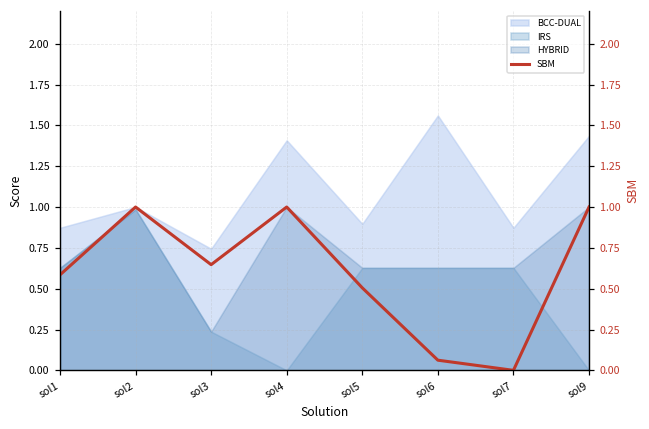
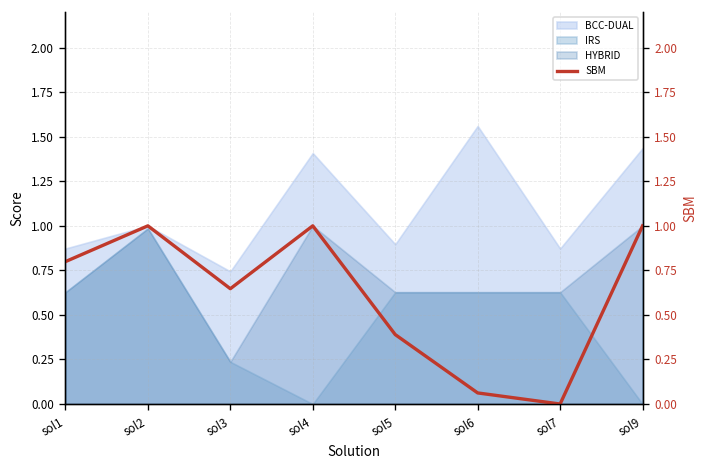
SBM, sol1: 0.58 -> 0.80
SBM, sol5: 0.51 -> 0.39
